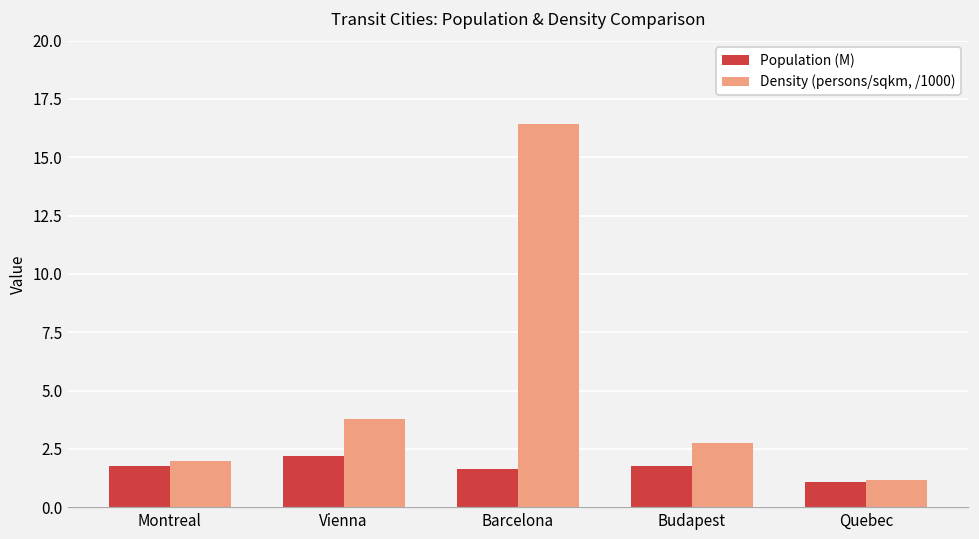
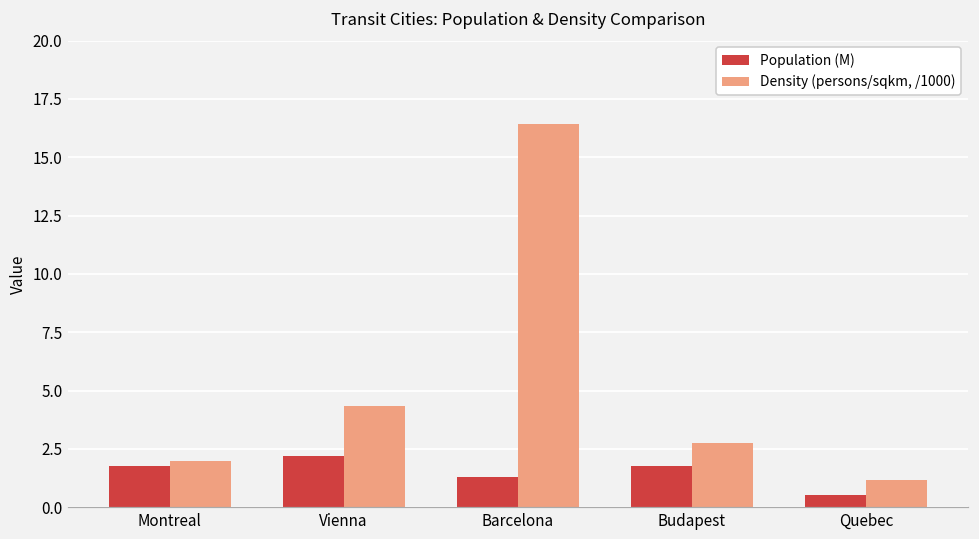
Density (persons/sqkm, /1000), Vienna: 3.8 -> 4.3
Population (M), Barcelona: 1.7 -> 1.3
Population (M), Quebec: 1.1 -> 0.5
